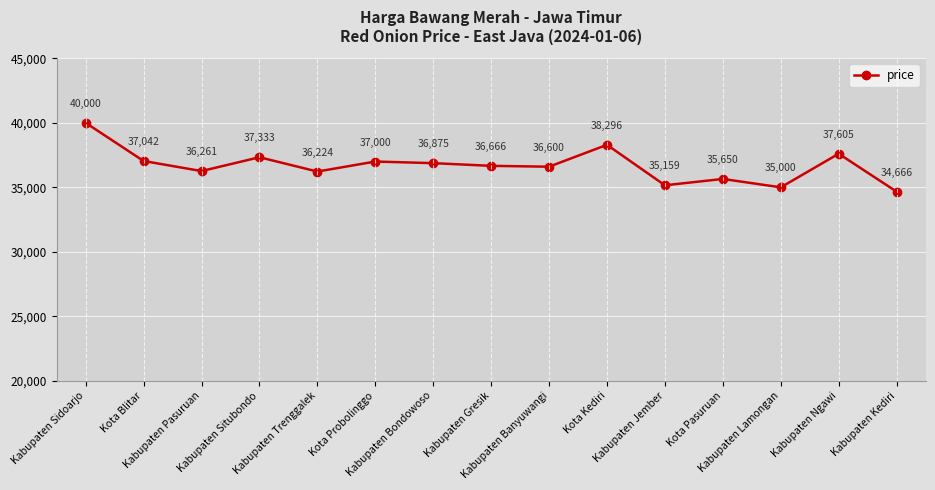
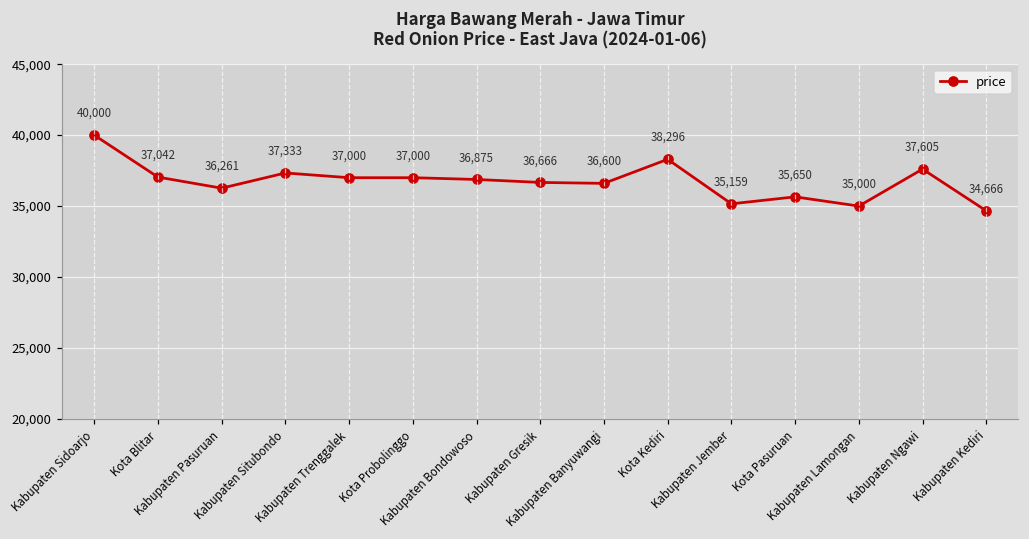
Kabupaten Trenggalek: 36,224 -> 37,000
